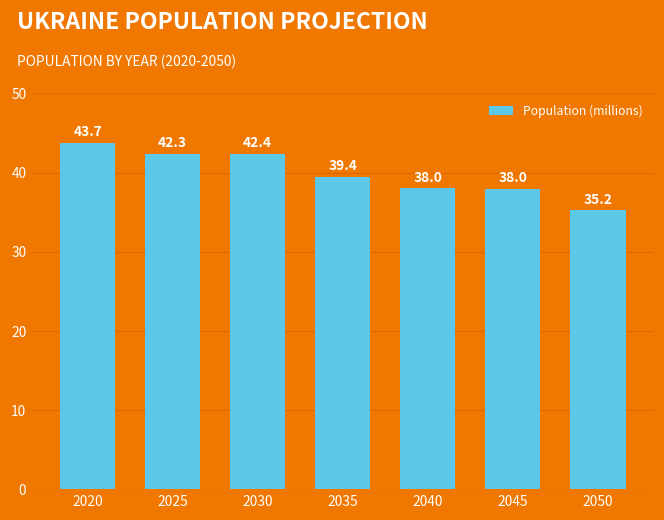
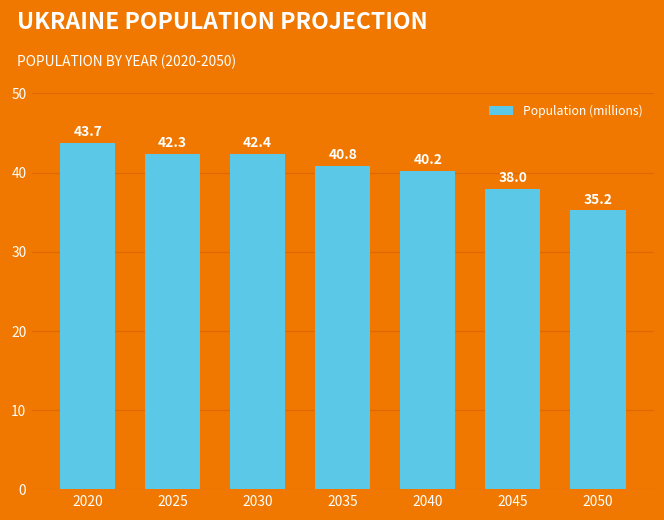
2035: 39.4 -> 40.8
2040: 38.0 -> 40.2
